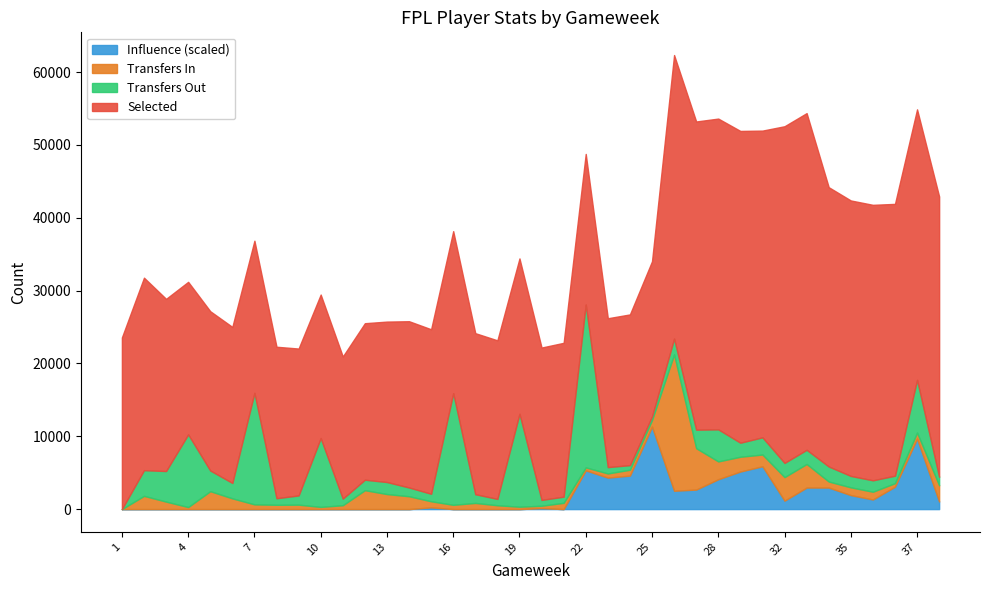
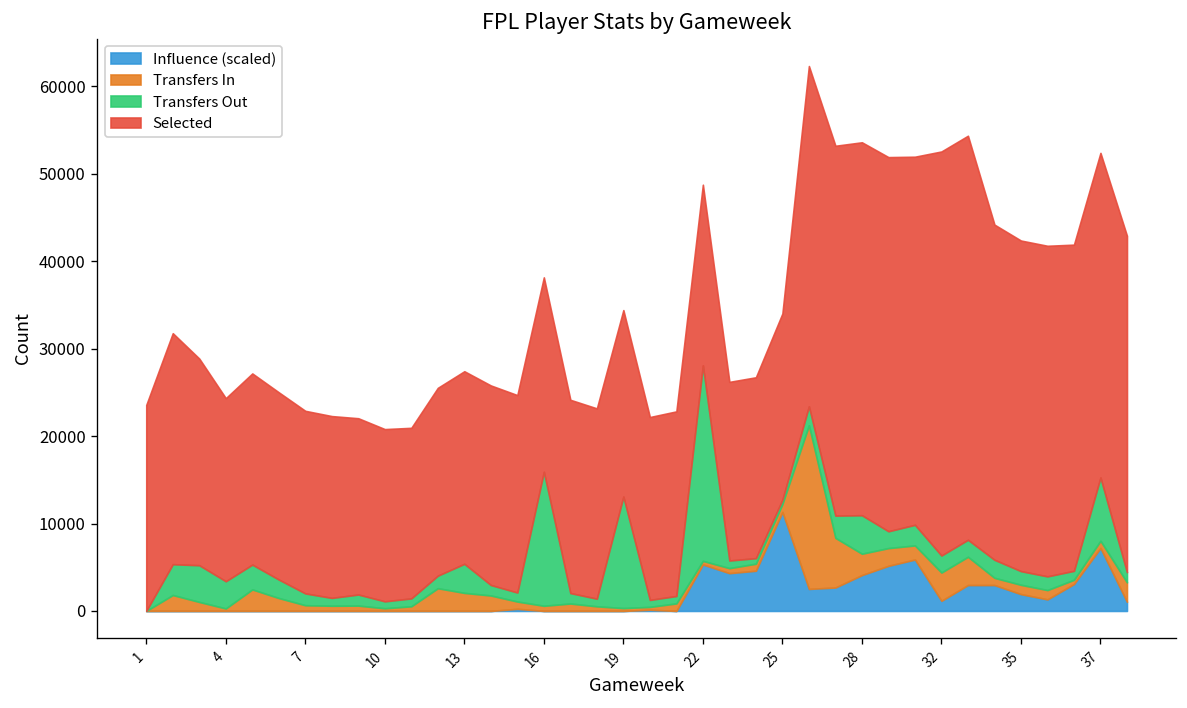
Transfers Out, 4: 10000 -> 3000
Transfers Out, 7: 15000 -> 1000
Transfers Out, 10: 9000 -> 1000
Transfers Out, 13: 2000 -> 3000
Influence (scaled), 37: 10000 -> 7000
